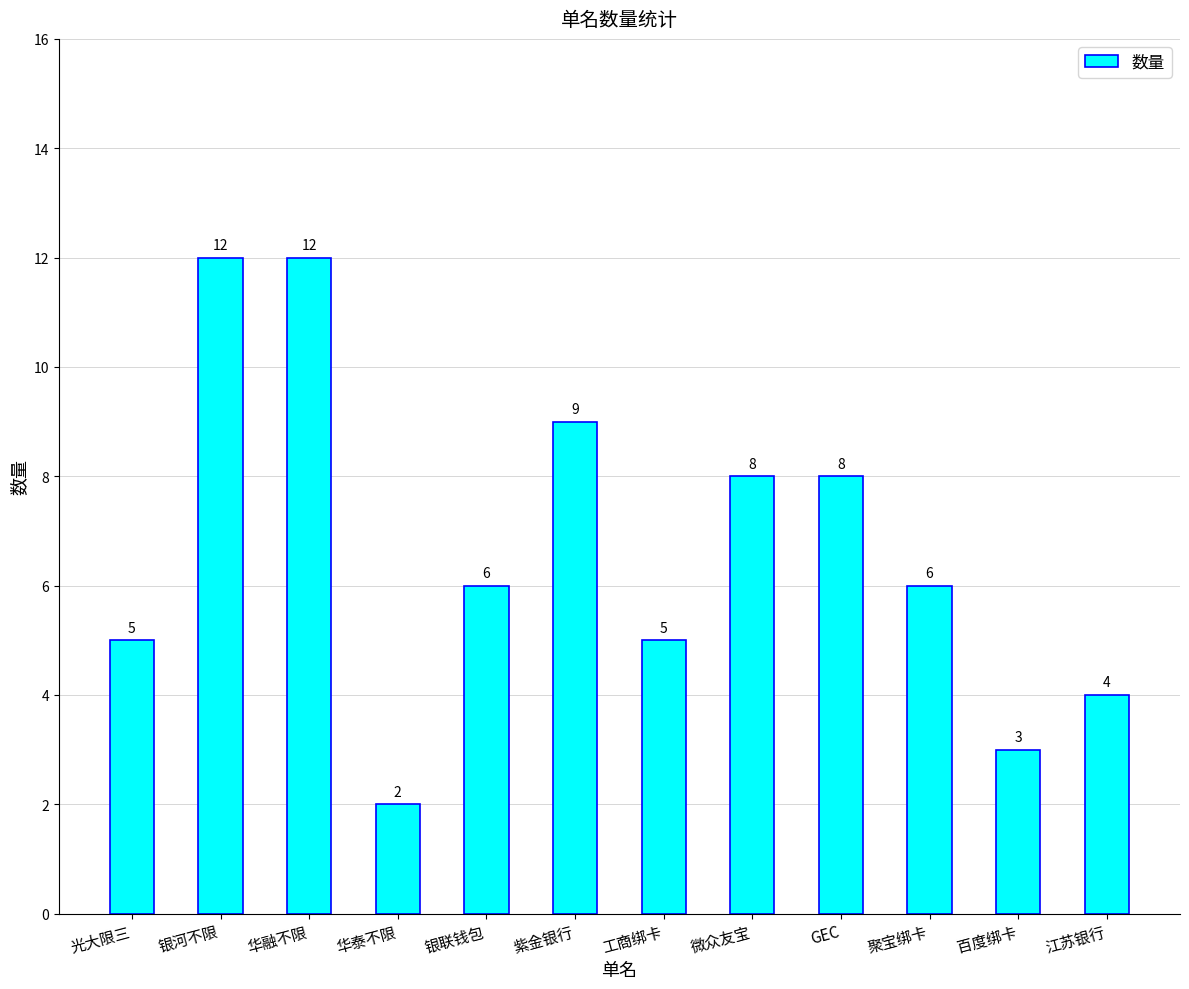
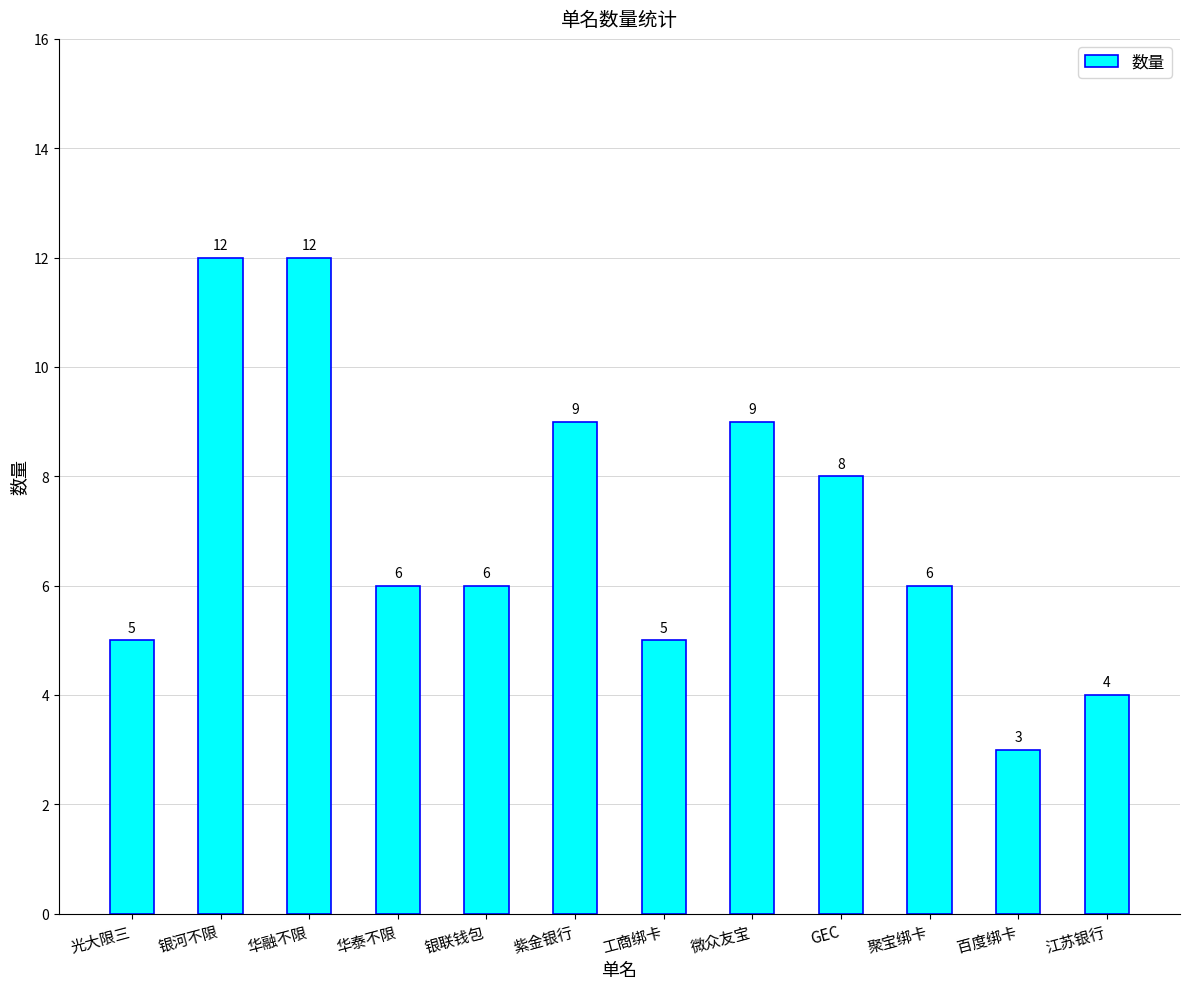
华泰不限: 2 -> 6
微众友宝: 8 -> 9
